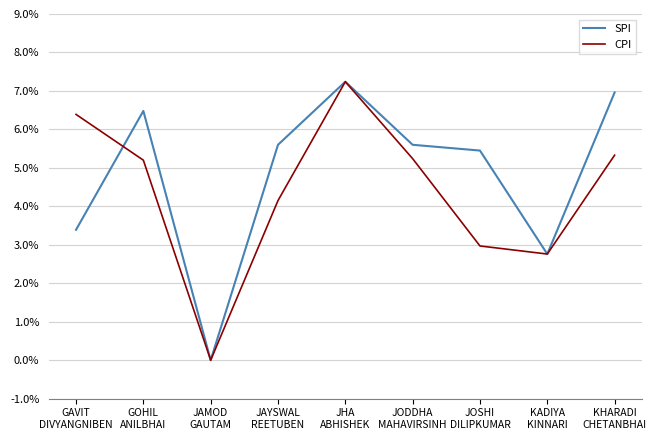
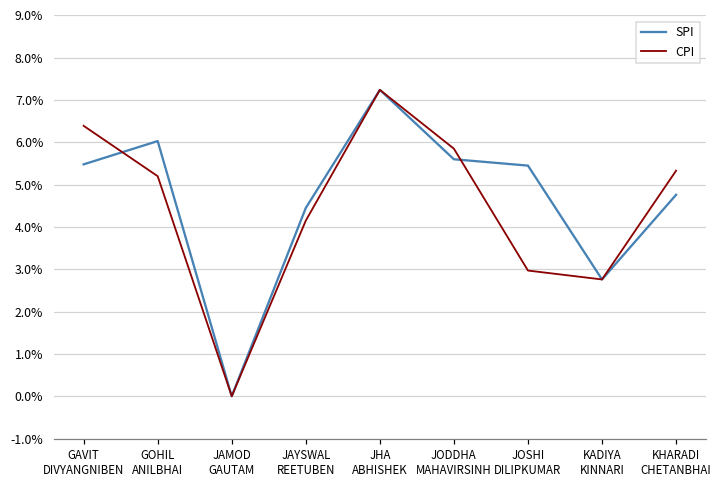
SPI, GAVIT DIVYANGNIBEN: 3.4% -> 5.5%
SPI, GOHIL ANILBHAI: 6.5% -> 6.0%
SPI, JAYSWAL REETUBEN: 5.6% -> 4.5%
CPI, JODDHA MAHAVIRSINH: 5.2% -> 5.9%
SPI, KHARADI CHETANBHAI: 7.0% -> 4.8%
